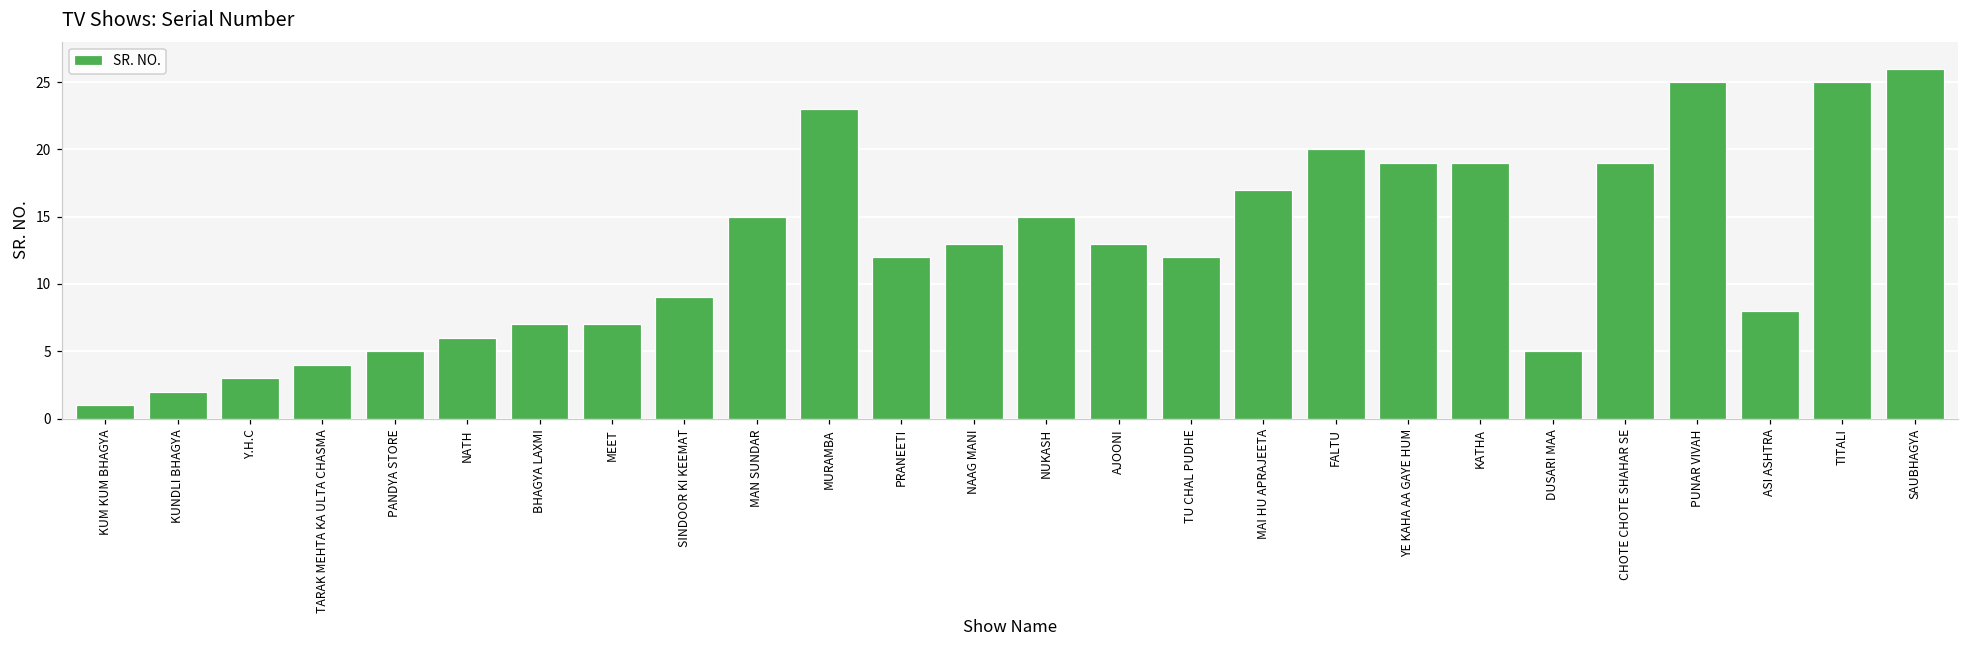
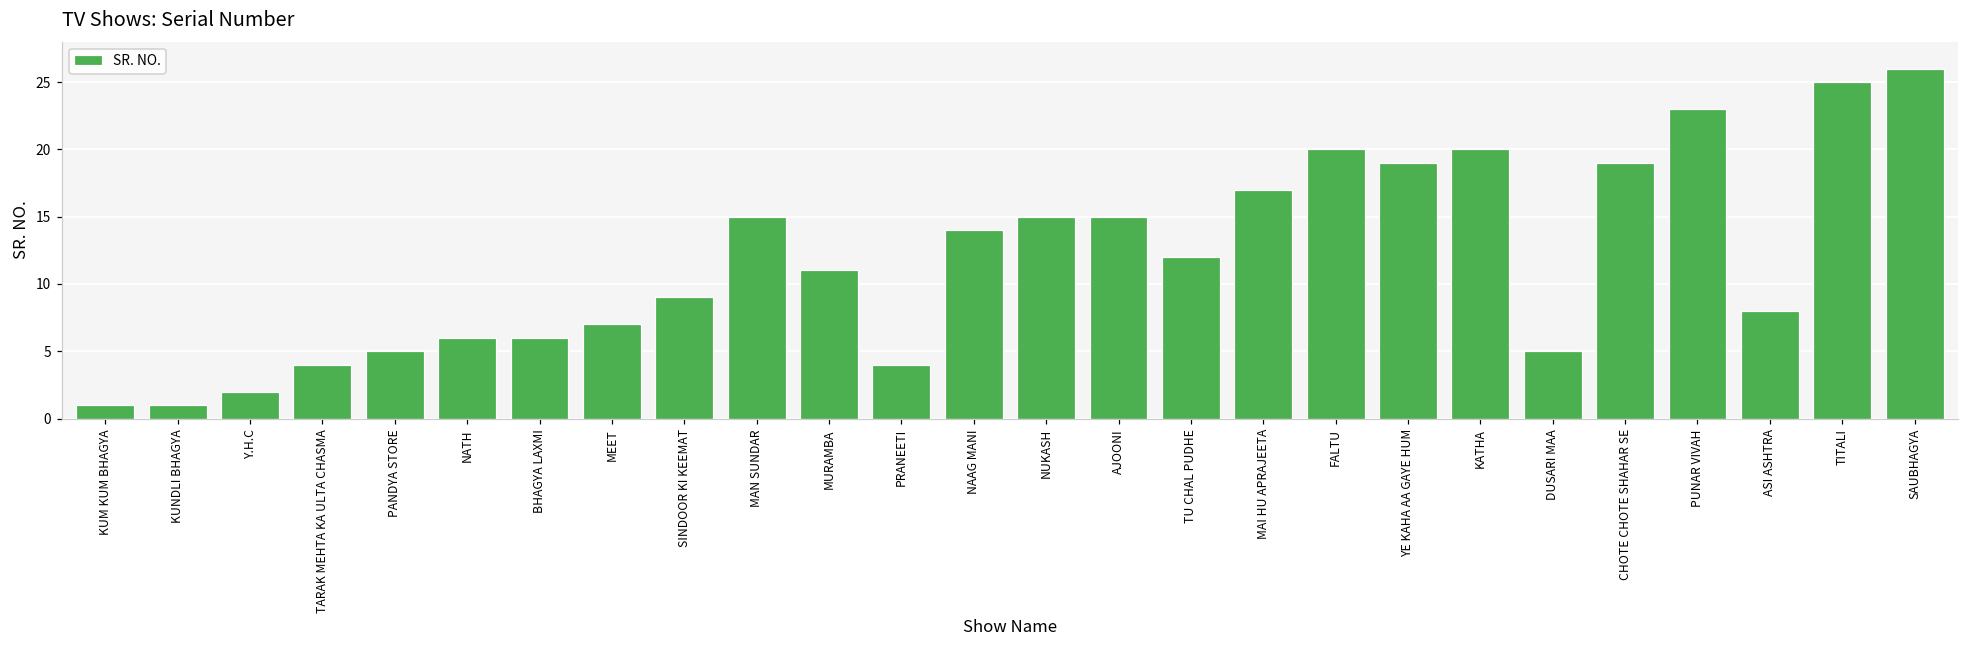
KUNDLI BHAGYA: 2 -> 1
Y.H.C: 3 -> 2
BHAGYA LAXMI: 7 -> 6
MURAMBA: 23 -> 11
PRANEETI: 12 -> 4
NAAG MANI: 13 -> 14
AJOONI: 13 -> 15
KATHA: 19 -> 20
PUNAR VIVAH: 25 -> 23
